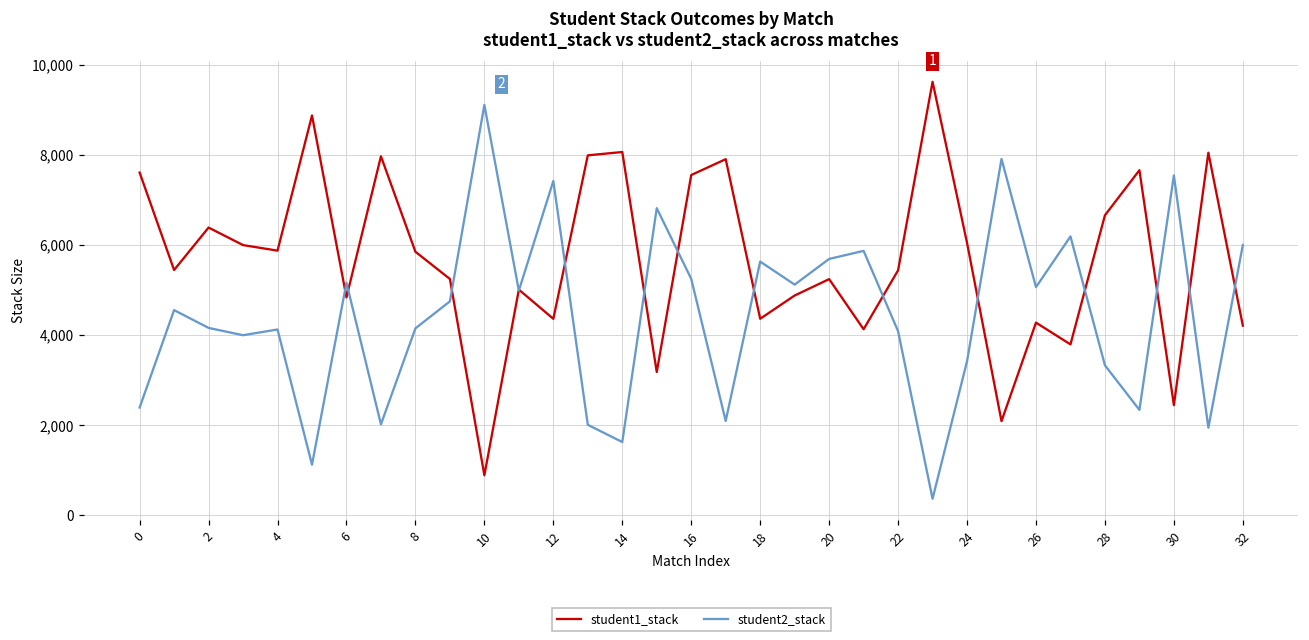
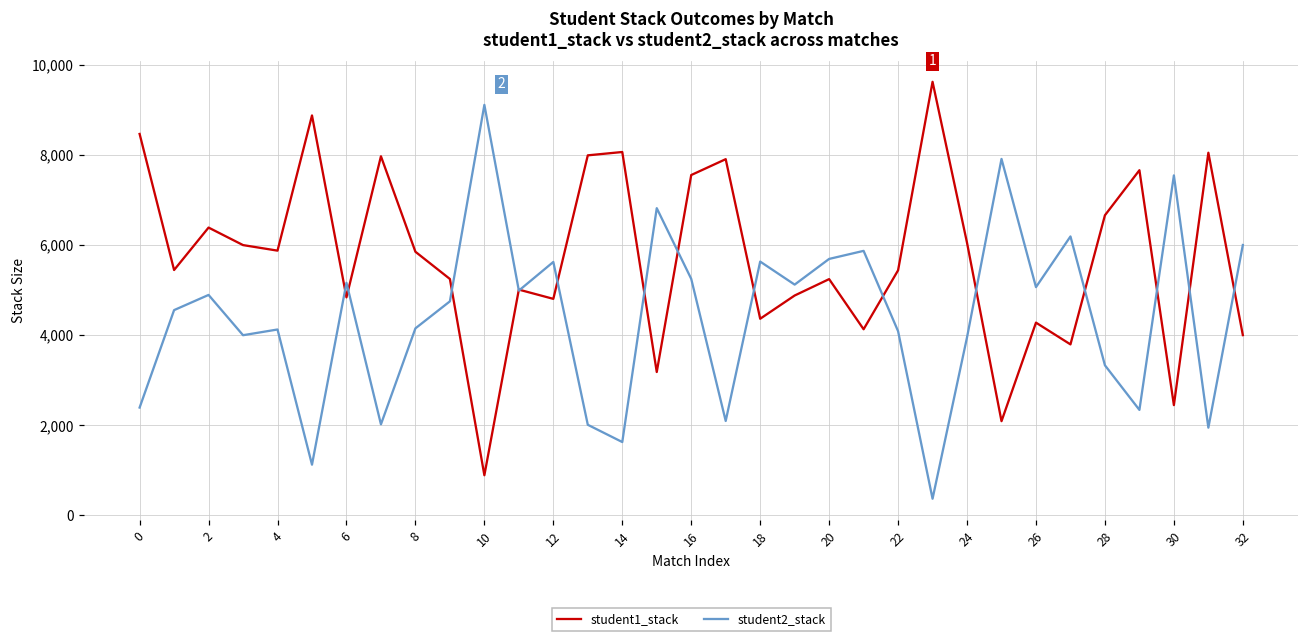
student1_stack, 0: 7,600 -> 8,500
student2_stack, 2: 4,200 -> 4,900
student1_stack, 12: 4,400 -> 4,800
student2_stack, 12: 7,400 -> 5,600
student2_stack, 24: 3,400 -> 4,000
student1_stack, 32: 4,200 -> 4,000
